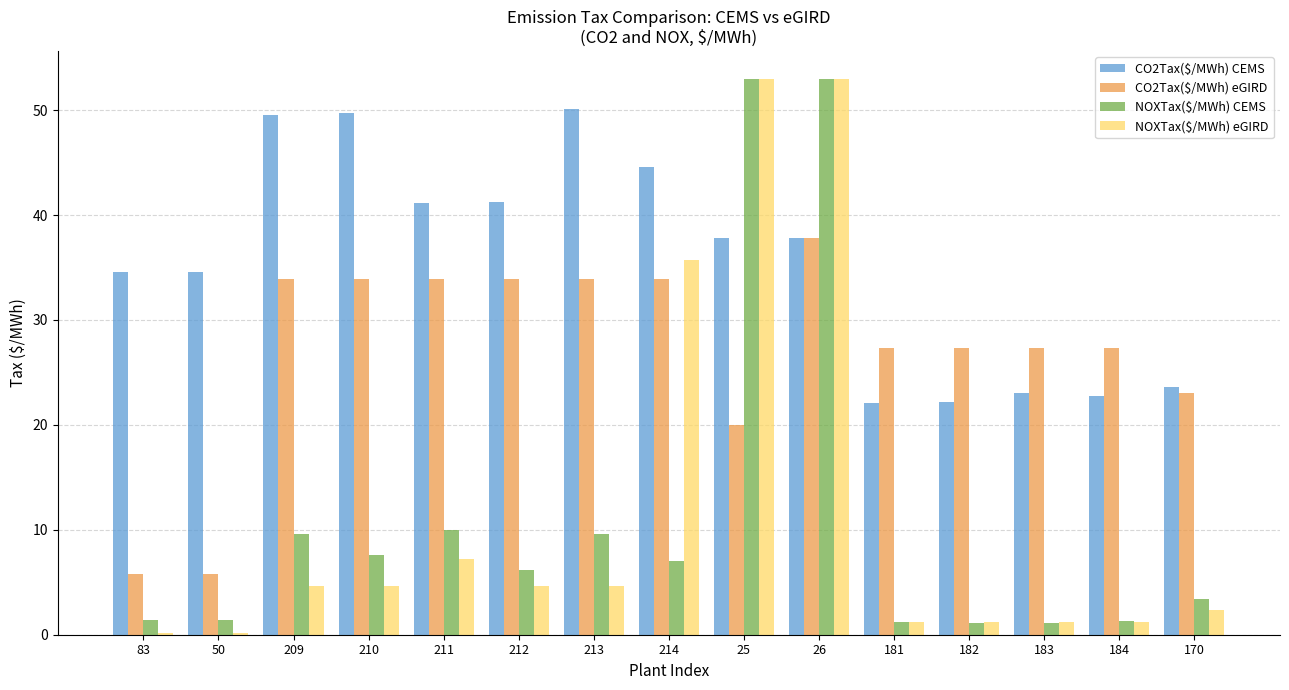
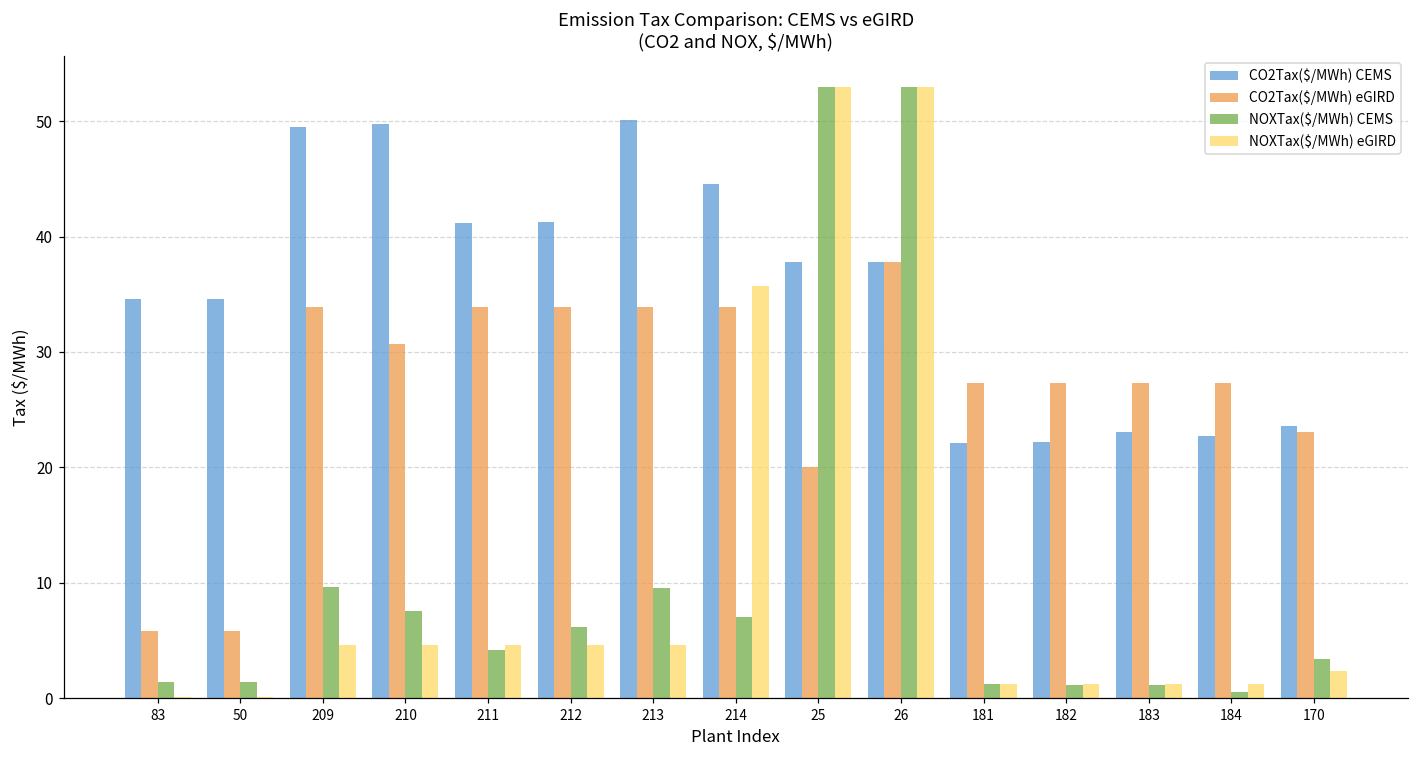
CO2Tax($/MWh) eGIRD, 210: 33.9 -> 30.7
NOXTax($/MWh) CEMS, 211: 10.0 -> 4.2
NOXTax($/MWh) eGIRD, 211: 7.2 -> 4.6
NOXTax($/MWh) CEMS, 184: 1.3 -> 0.5
